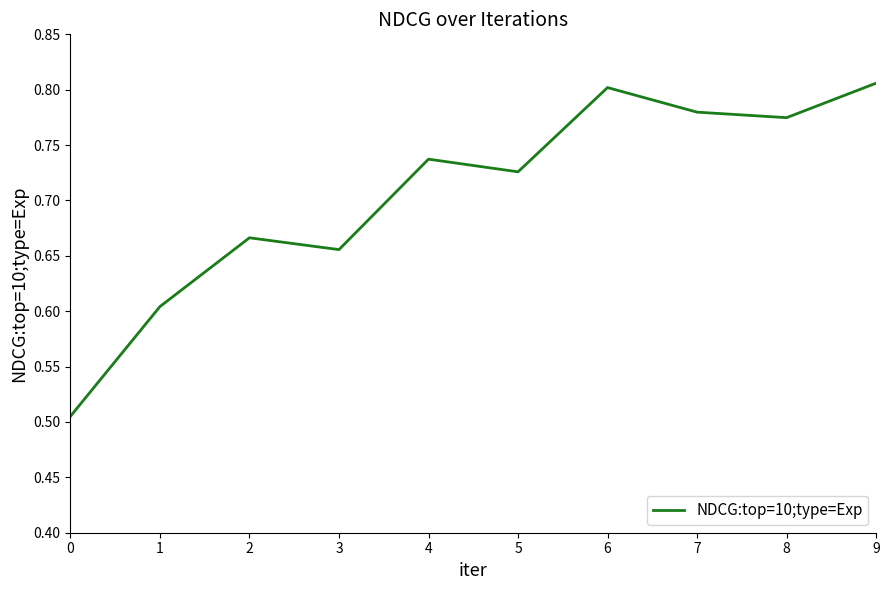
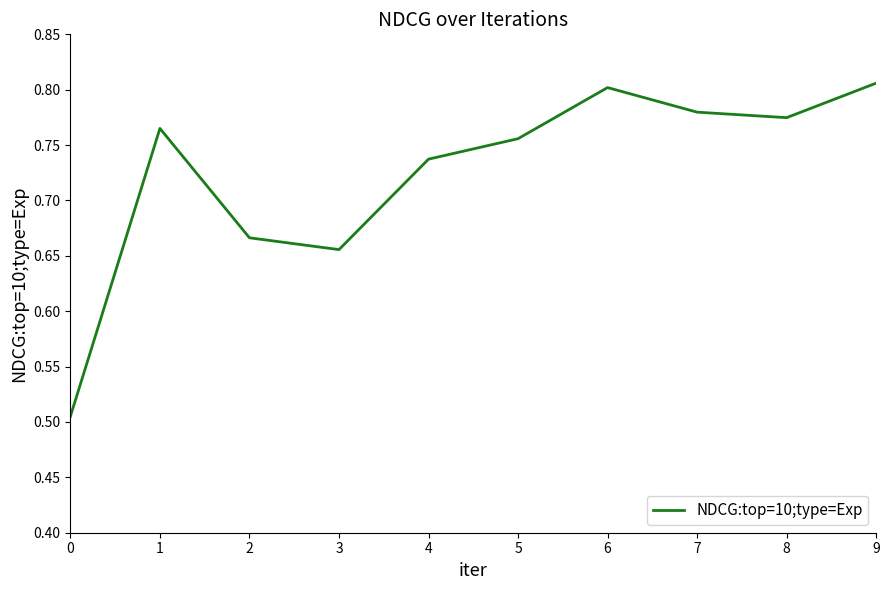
1: 0.604 -> 0.765
5: 0.726 -> 0.756
